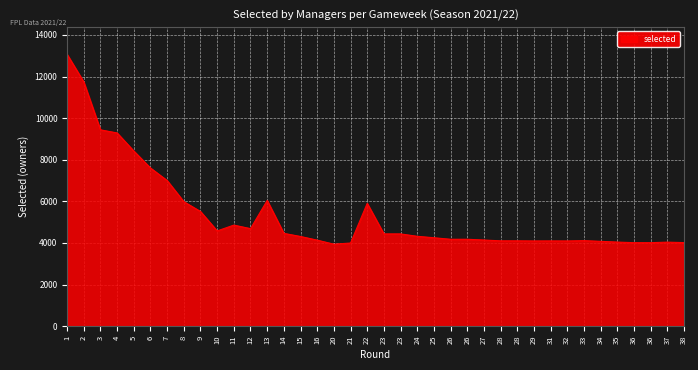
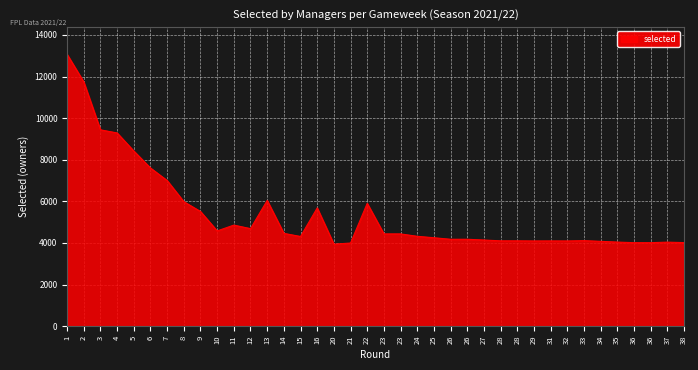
16: 4100 -> 5700
